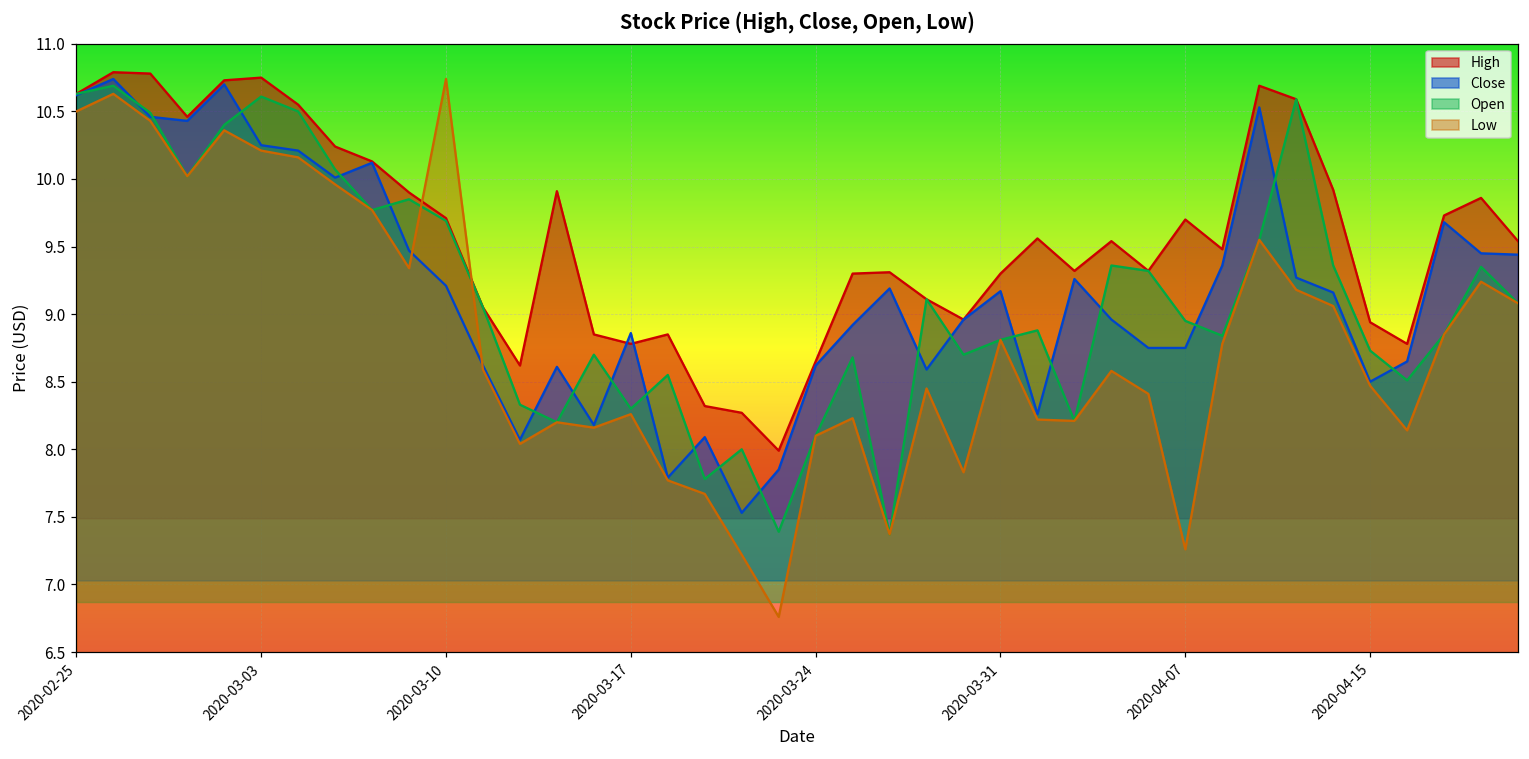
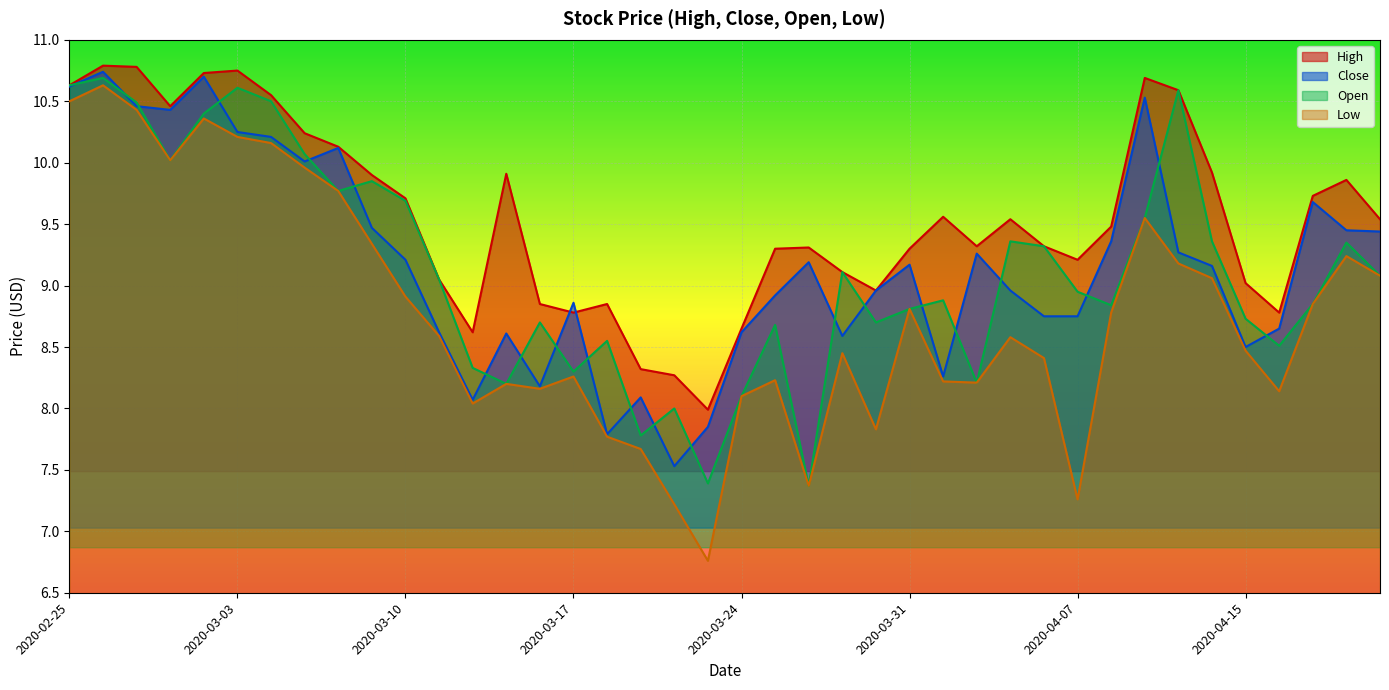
Low, 2020-03-10: 10.74 -> 8.91
High, 2020-04-07: 9.70 -> 9.21
High, 2020-04-15: 8.94 -> 9.02
